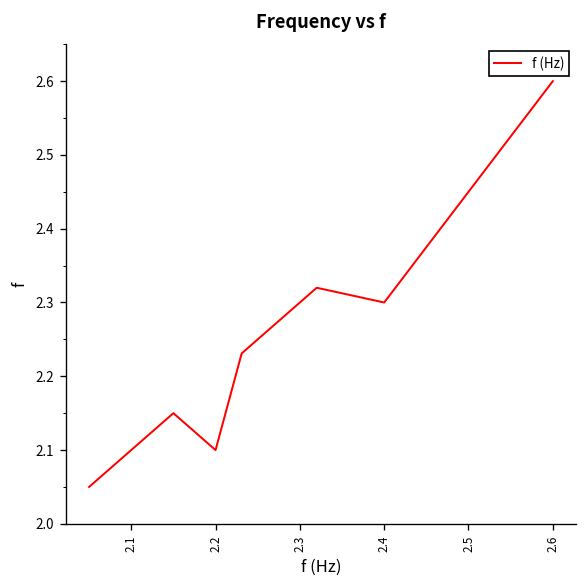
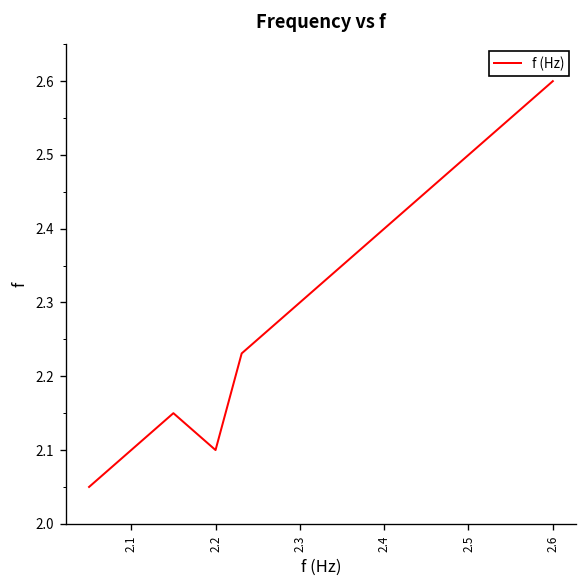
2.4: 2.3 -> 2.4
